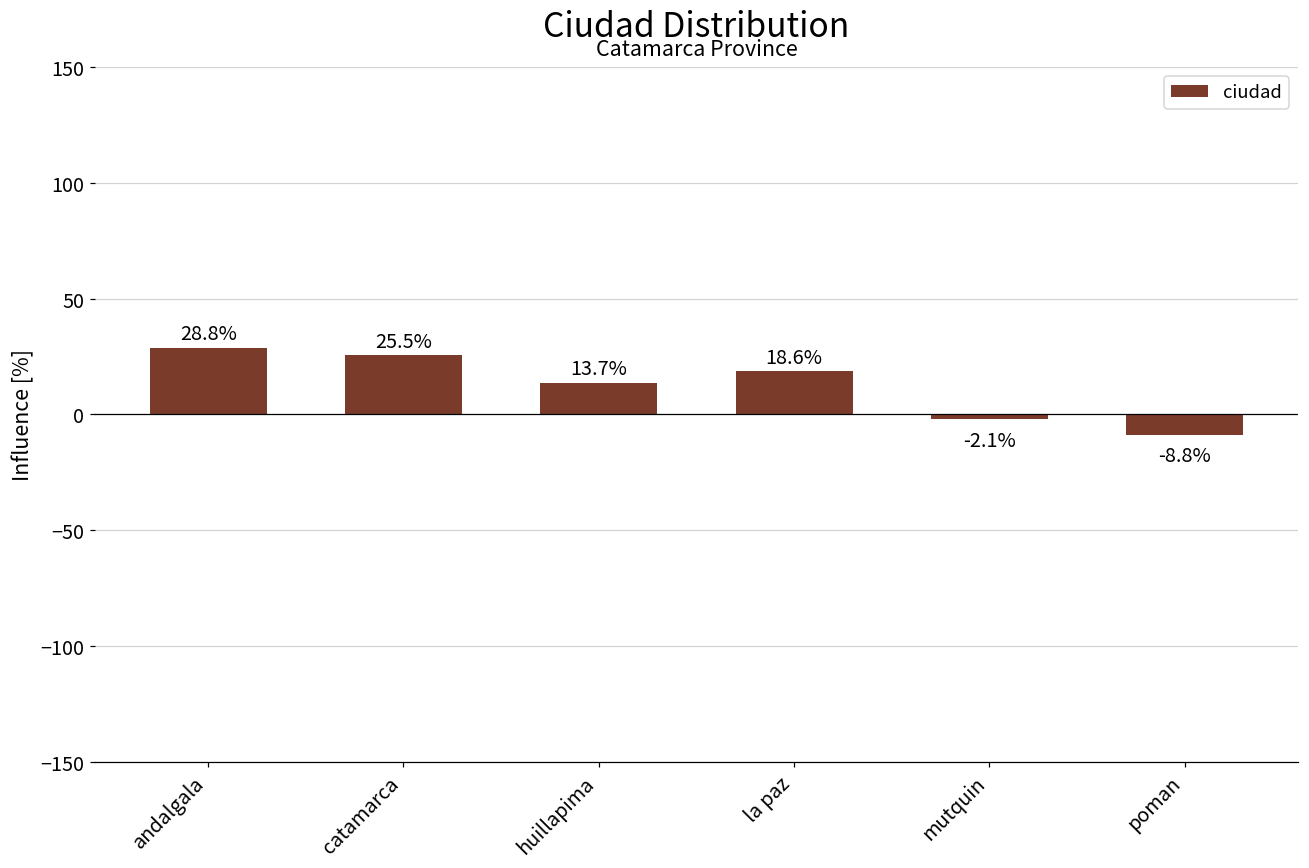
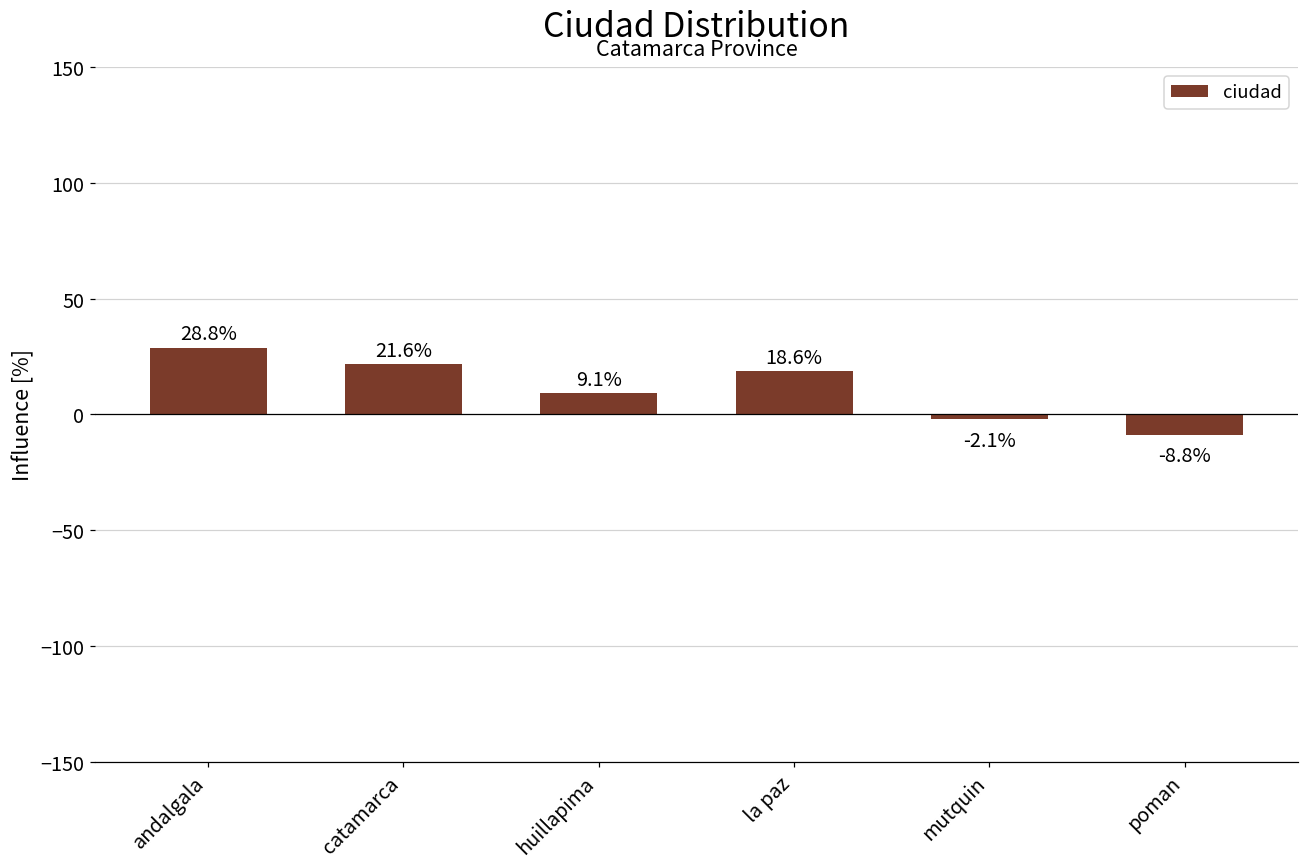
catamarca: 25.5% -> 21.6%
huillapima: 13.7% -> 9.1%
